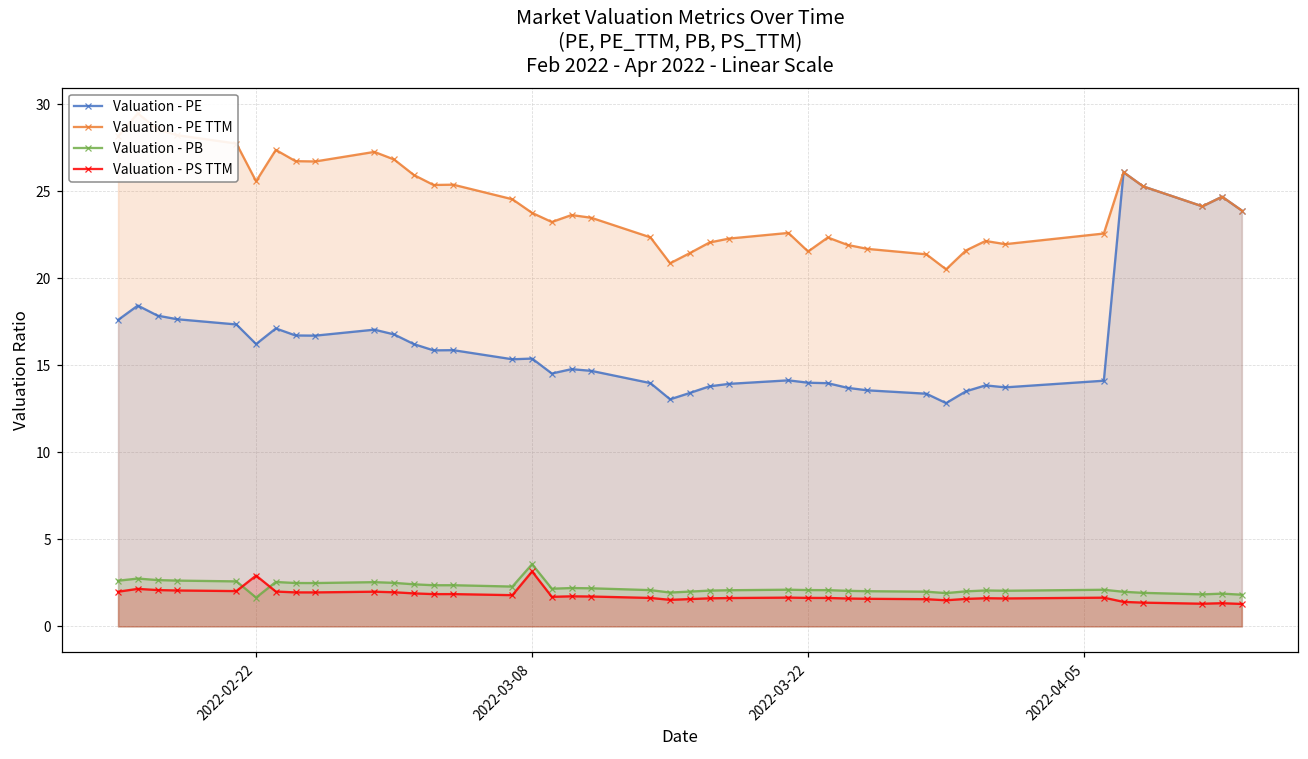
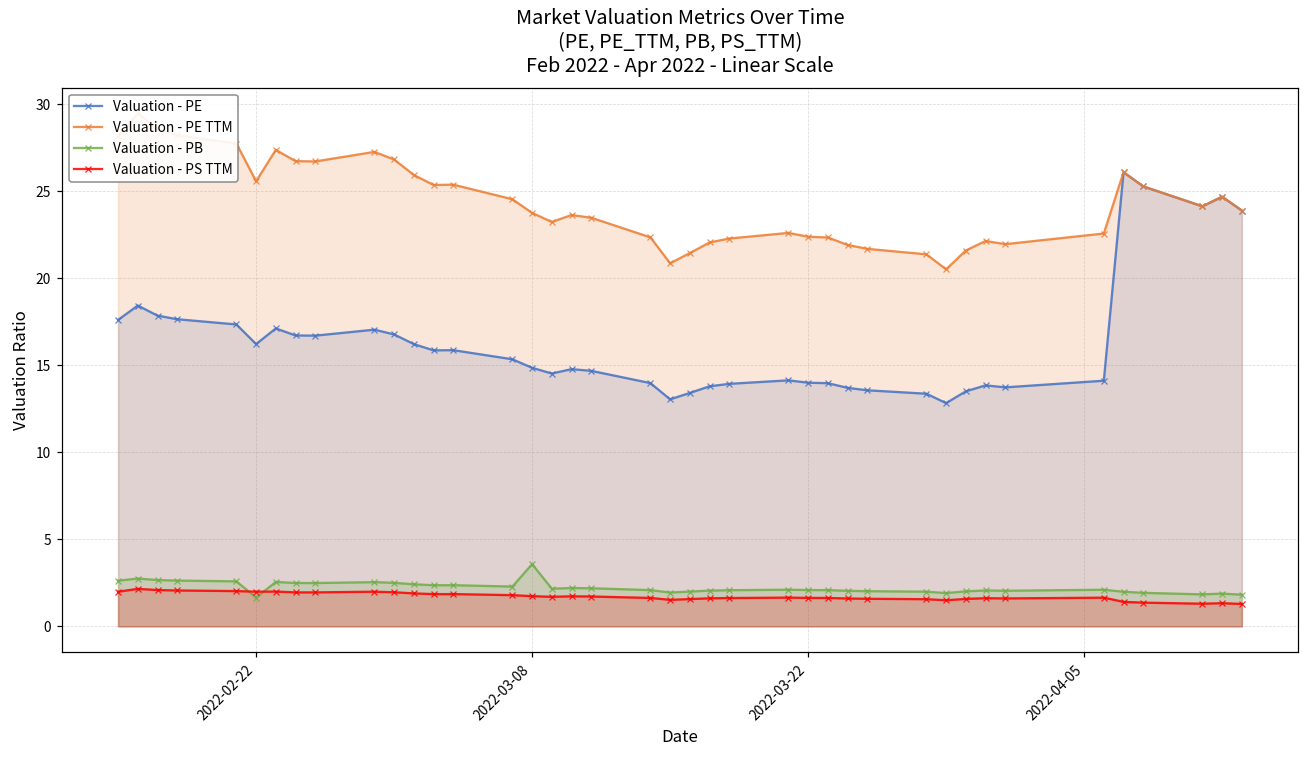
Valuation - PS TTM, 2022-02-22: 2.9 -> 2.0
Valuation - PE, 2022-03-08: 15.4 -> 14.9
Valuation - PS TTM, 2022-03-08: 3.2 -> 1.7
Valuation - PE TTM, 2022-03-22: 21.5 -> 22.4
